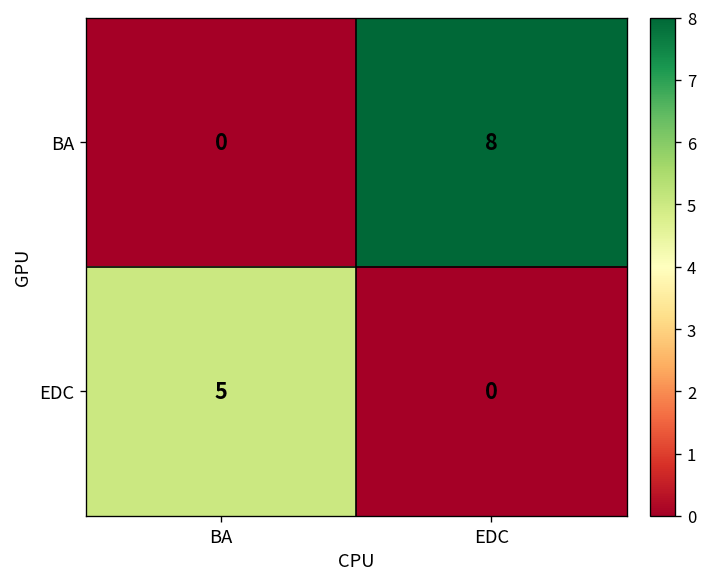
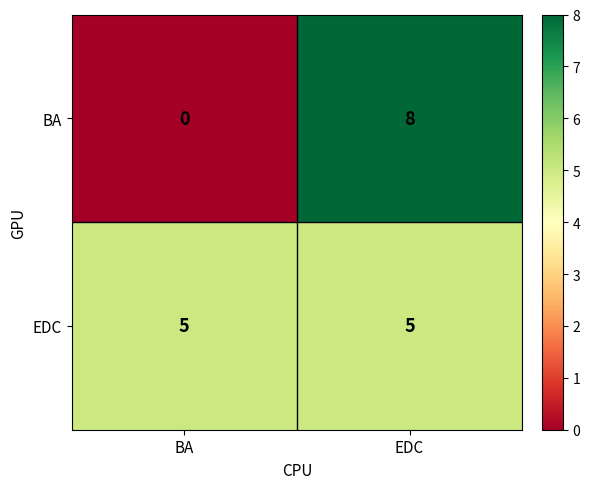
EDC, EDC: 0 -> 5
